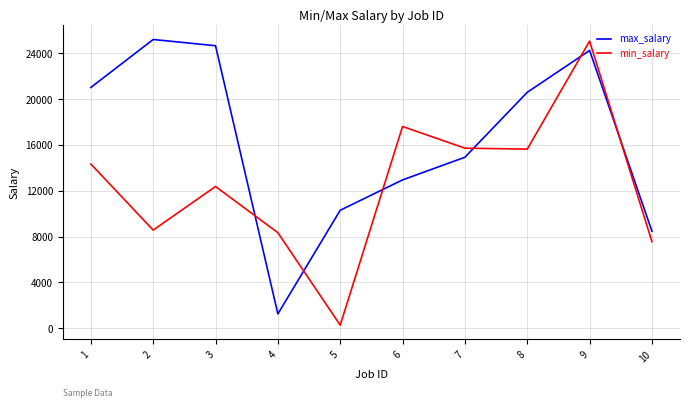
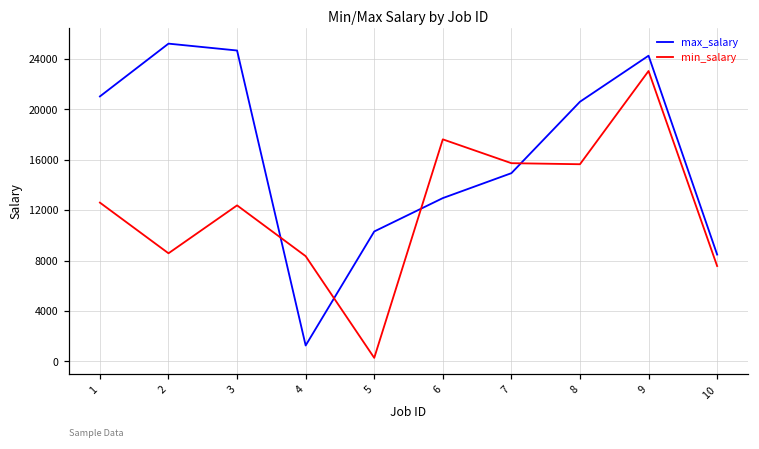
min_salary, 1: 14300 -> 12600
min_salary, 9: 25100 -> 23000
